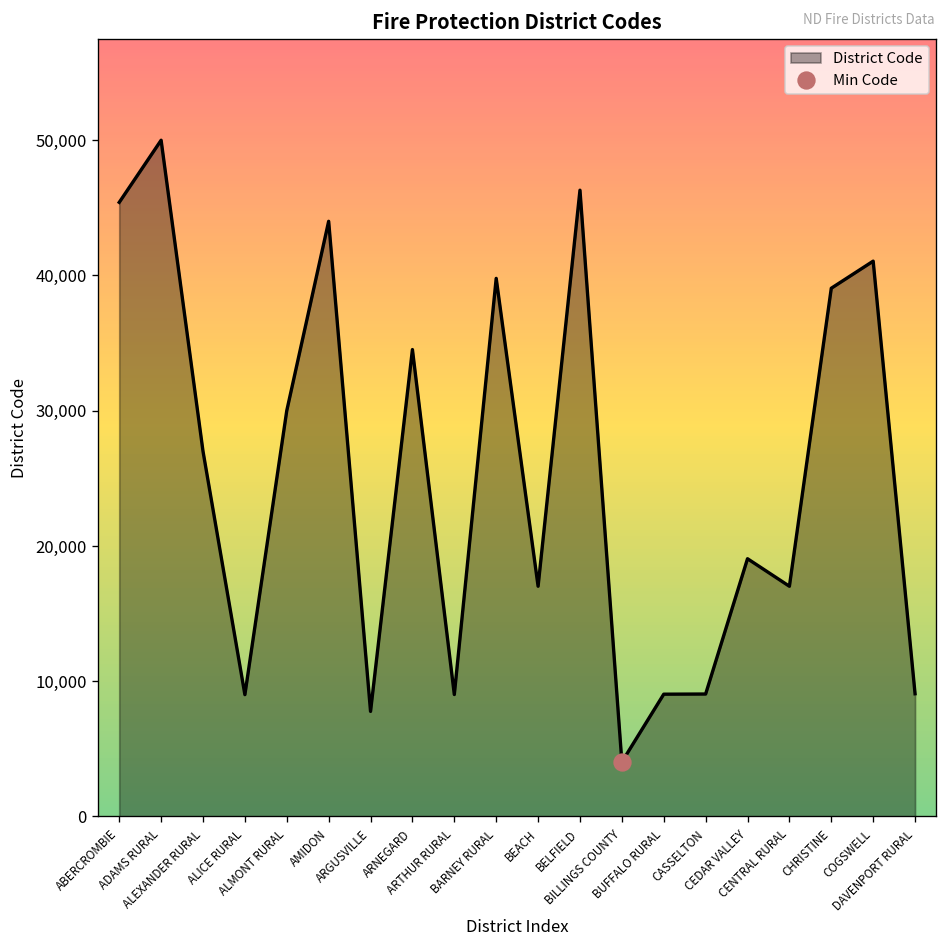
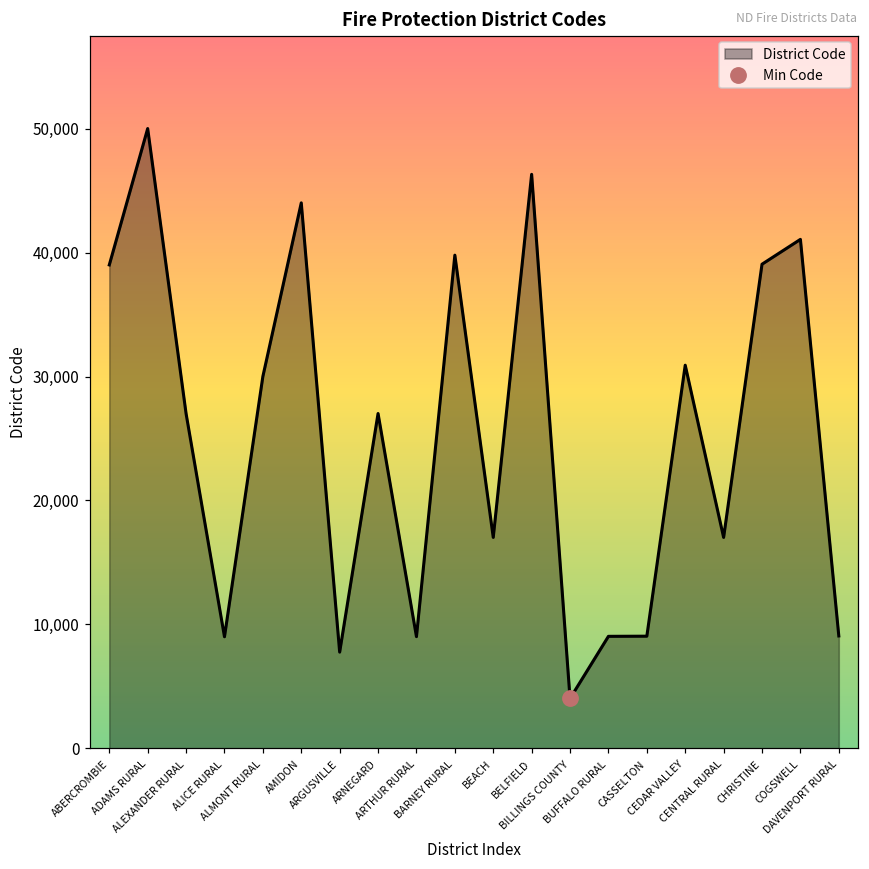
District Code, ABERCROMBIE: 45,400 -> 39,000
District Code, ARNEGARD: 34,500 -> 27,000
District Code, CEDAR VALLEY: 19,100 -> 30,900
